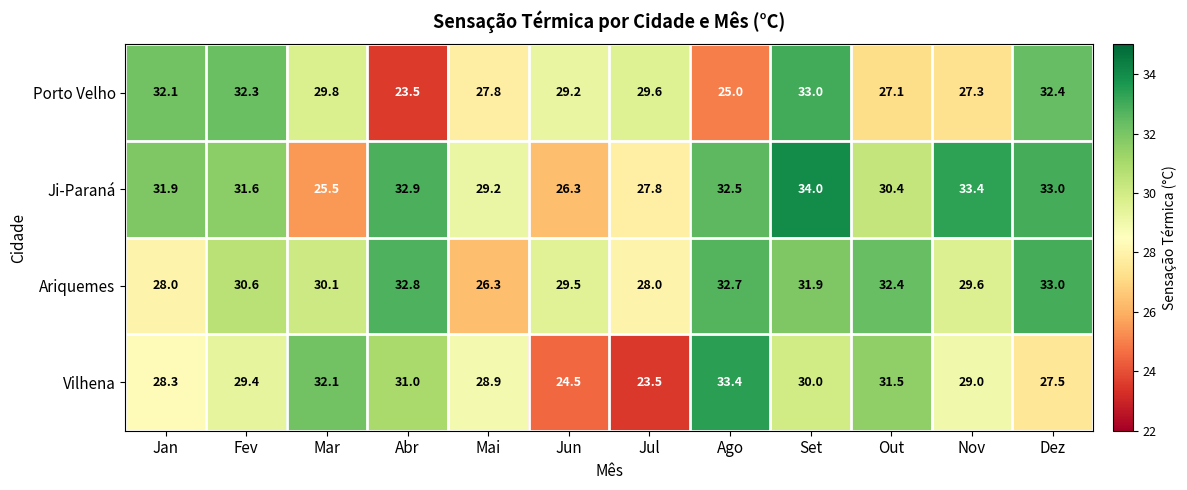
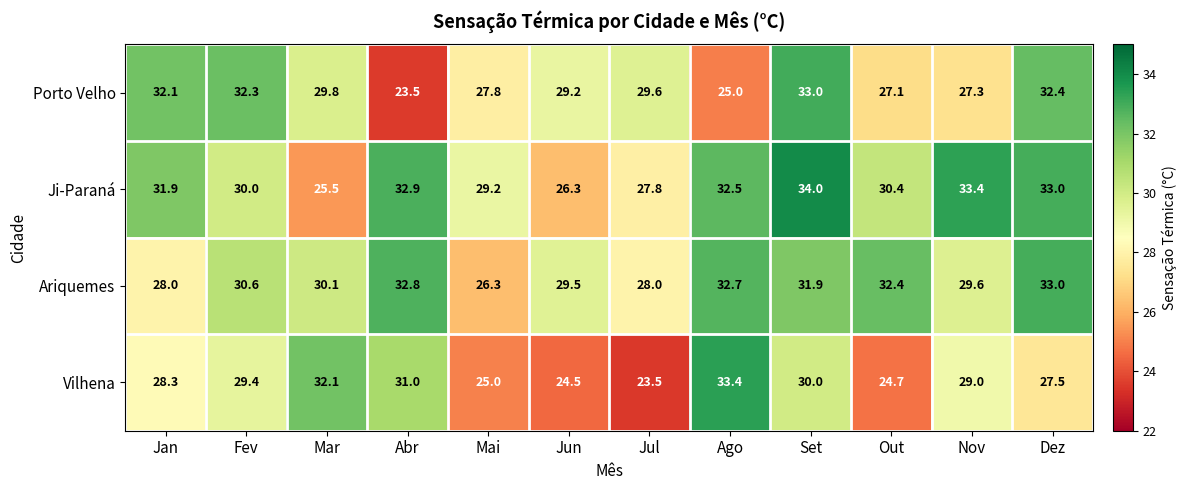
Ji-Paraná, Fev: 31.6 -> 30.0
Vilhena, Mai: 28.9 -> 25.0
Vilhena, Out: 31.5 -> 24.7
